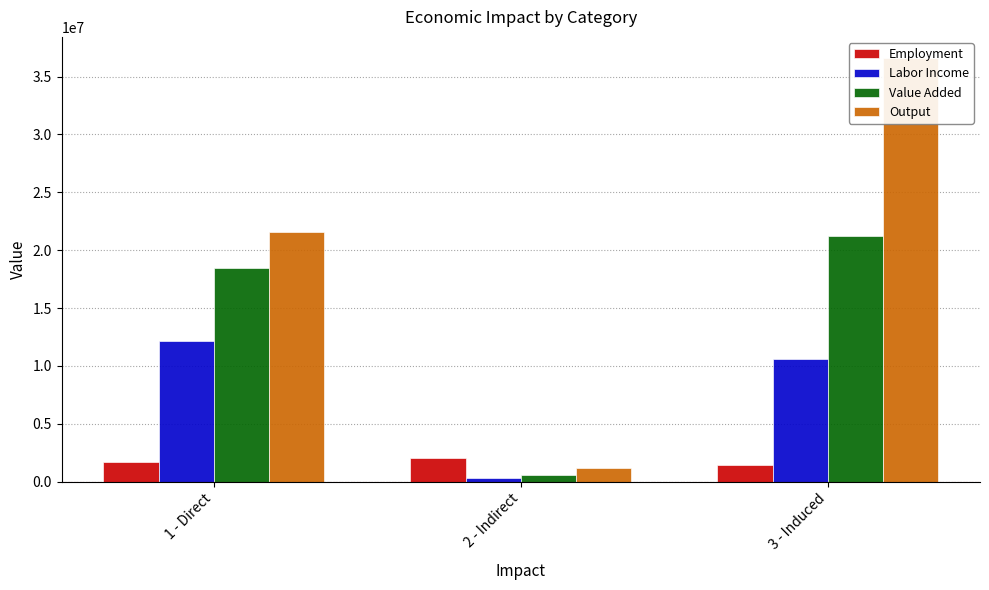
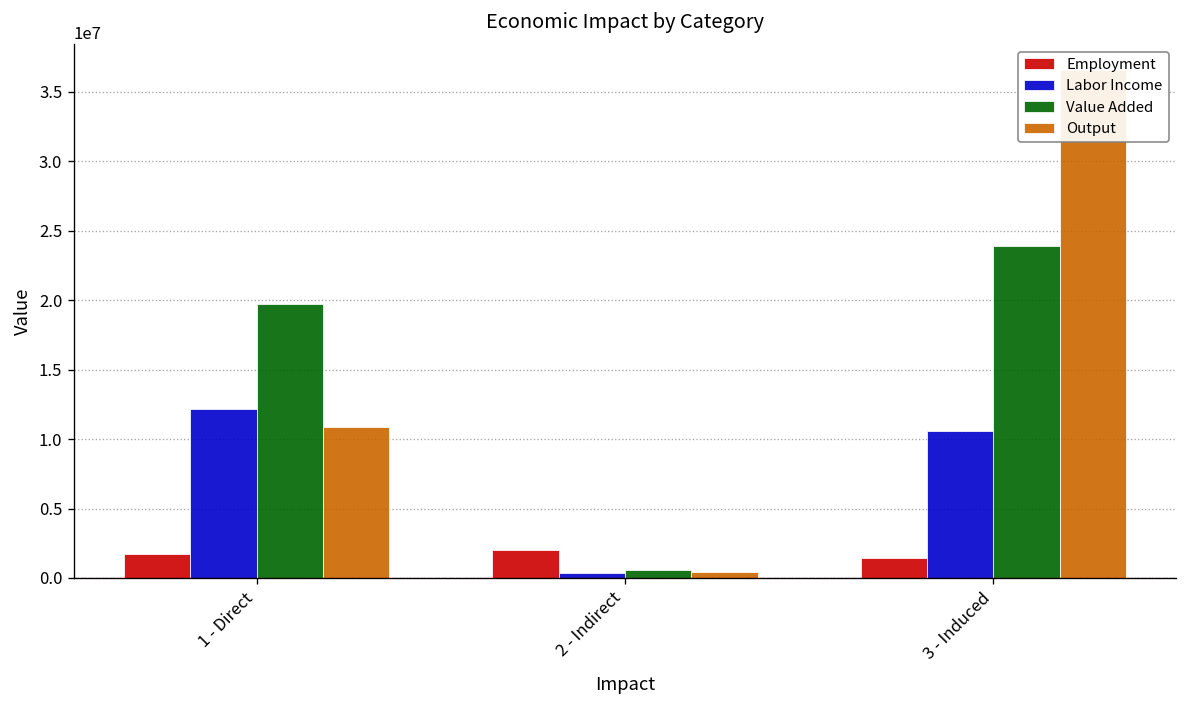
Value Added, 1 - Direct: 18500000 -> 19700000
Output, 1 - Direct: 21600000 -> 10900000
Output, 2 - Indirect: 1200000 -> 400000
Value Added, 3 - Induced: 21200000 -> 23900000
